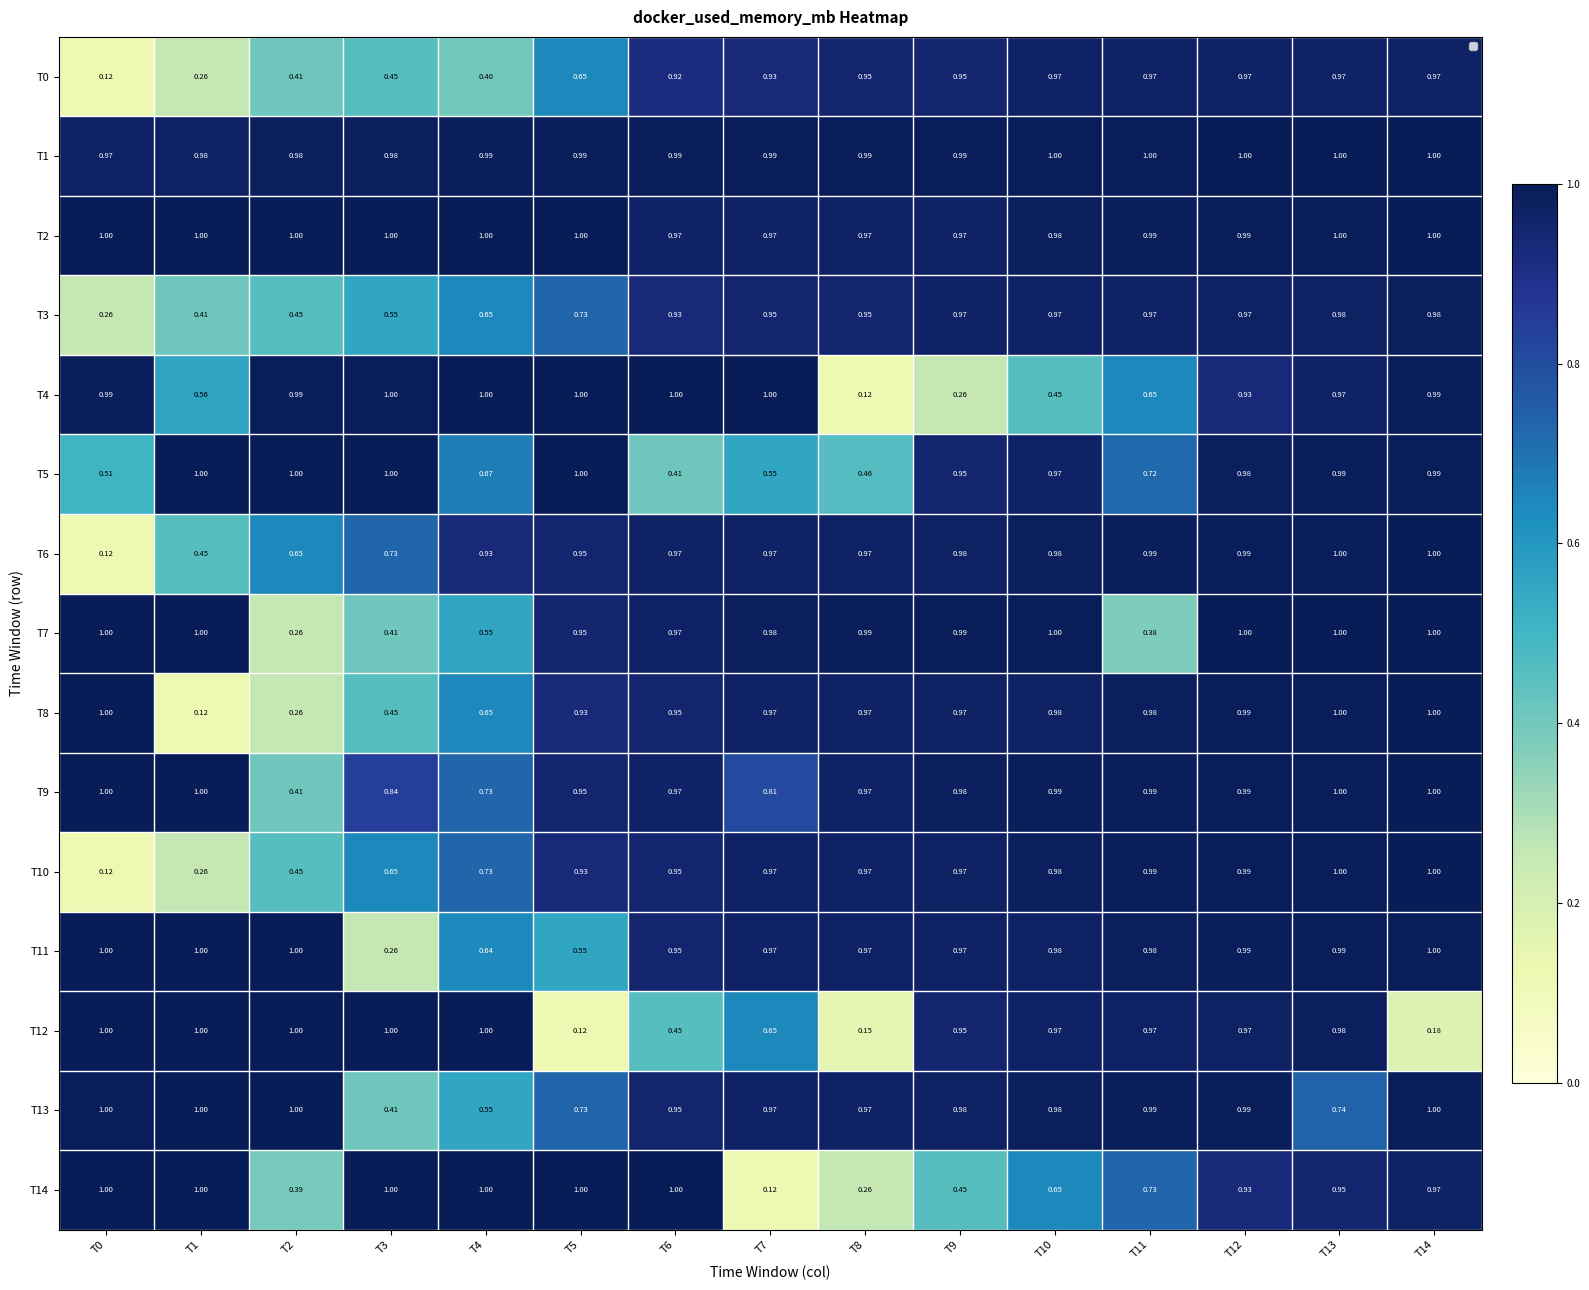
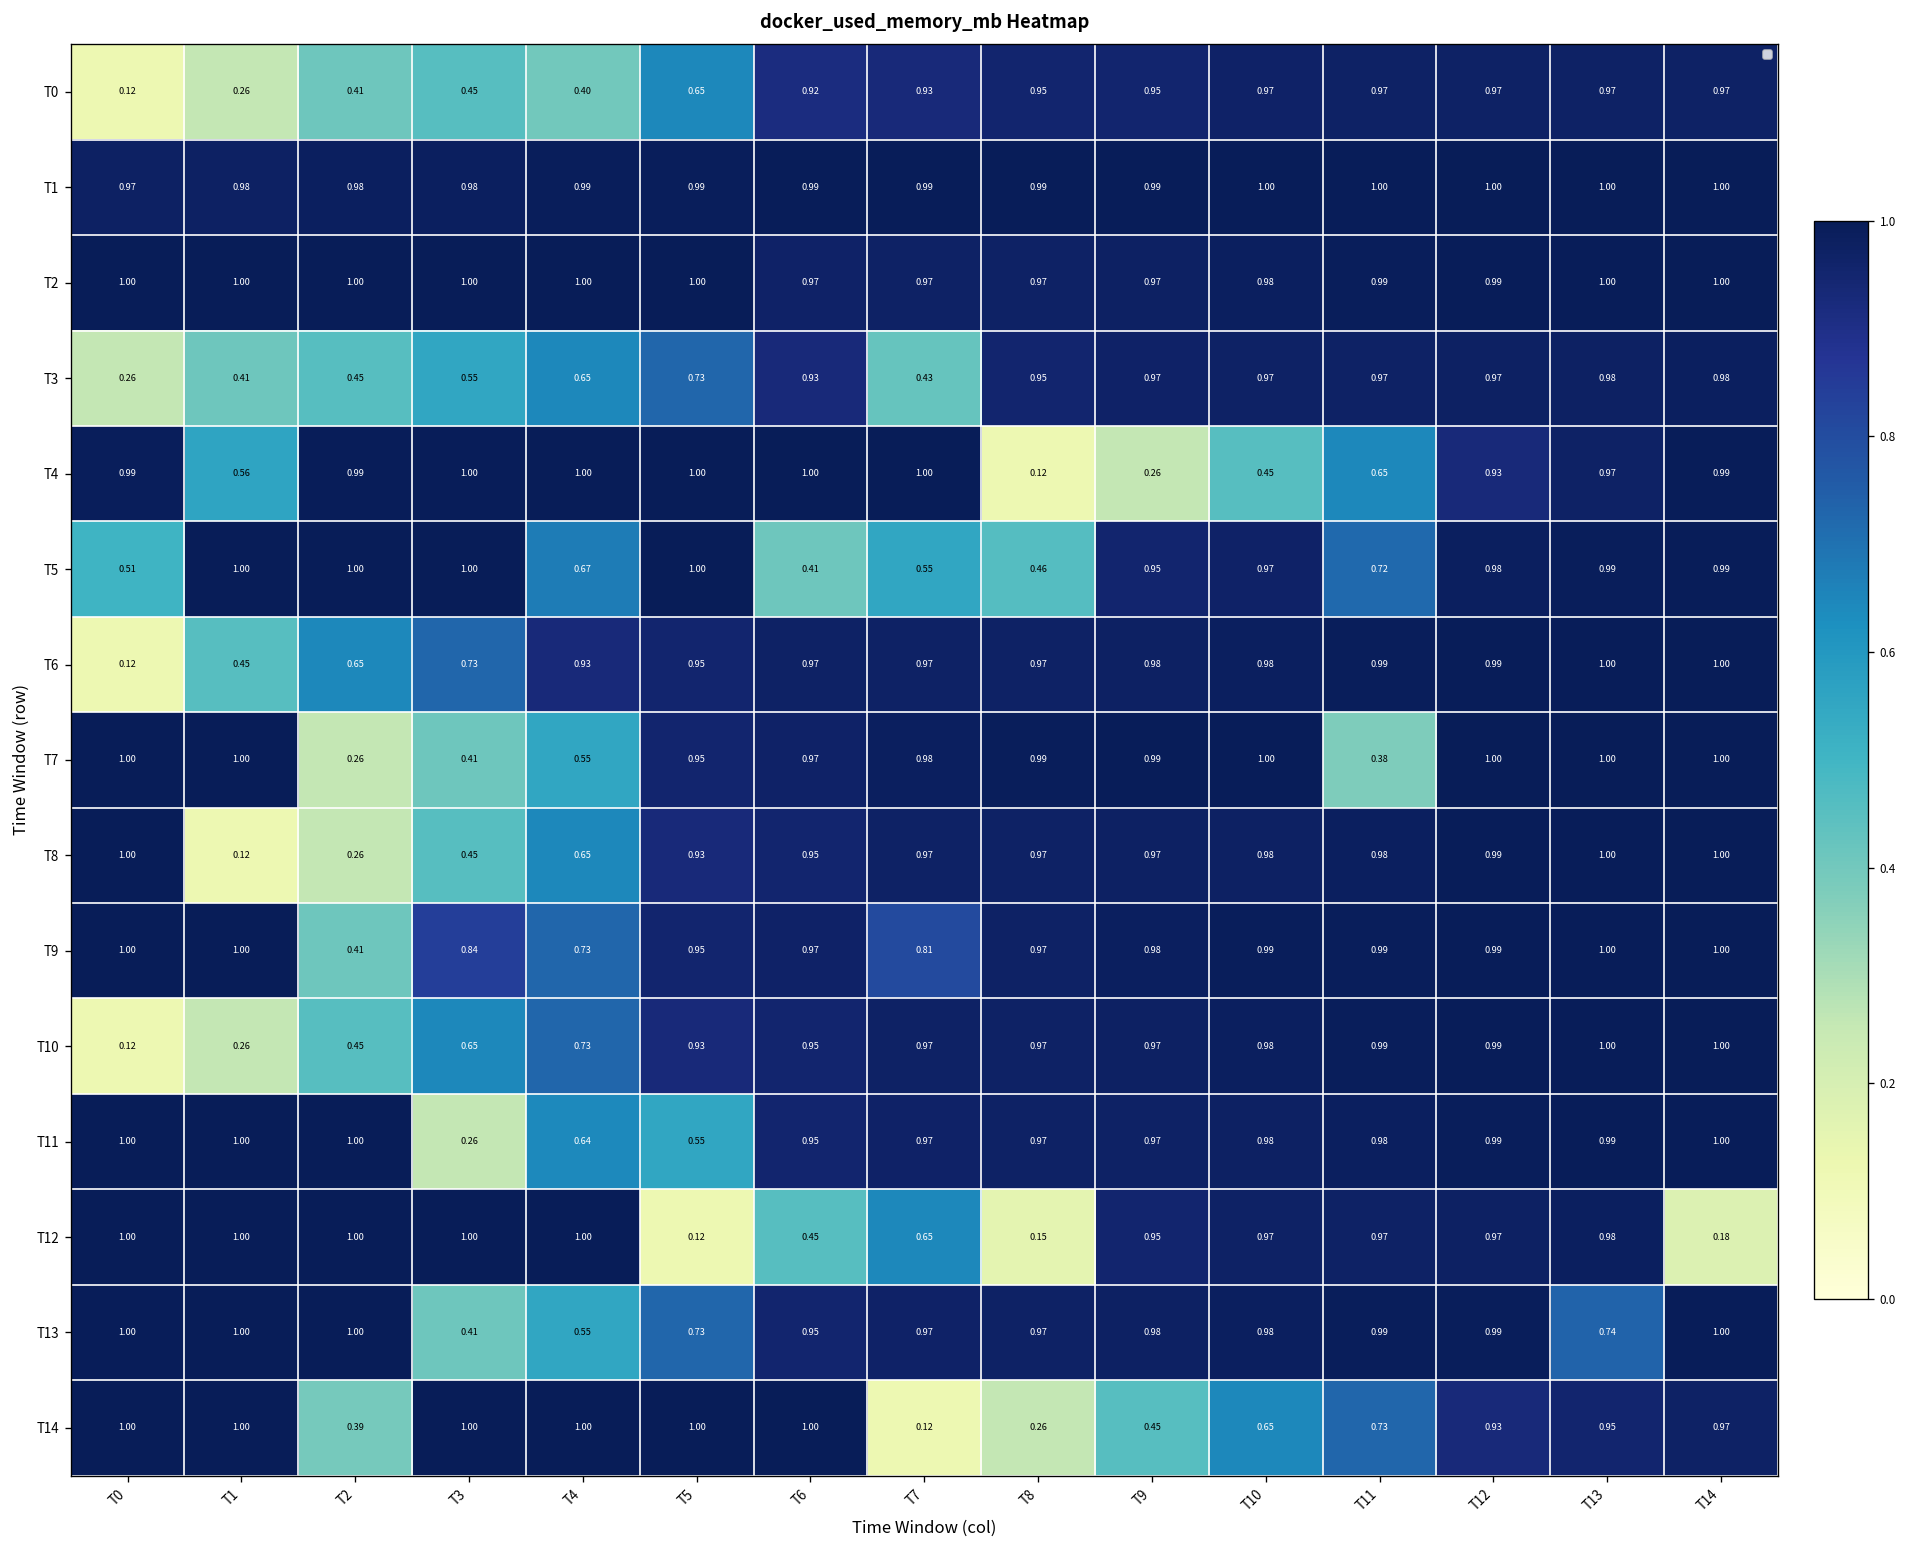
T3, T7: 0.95 -> 0.43
